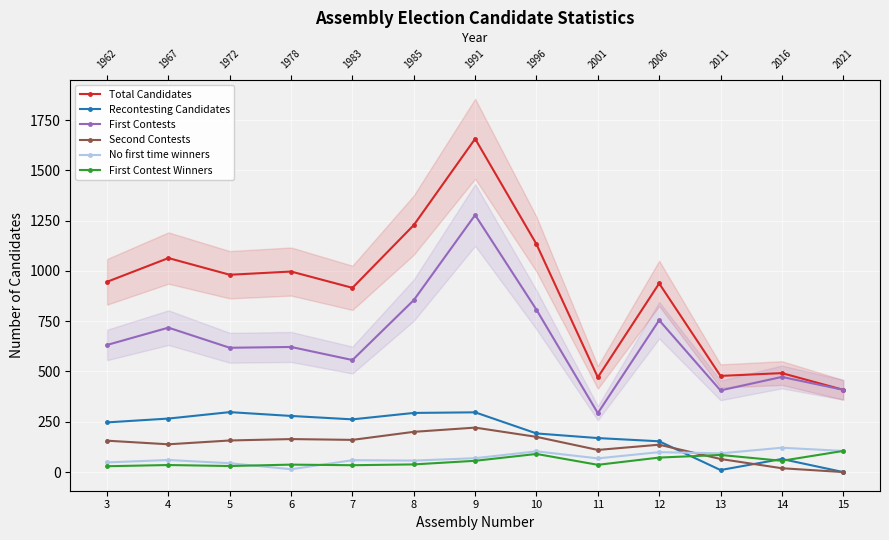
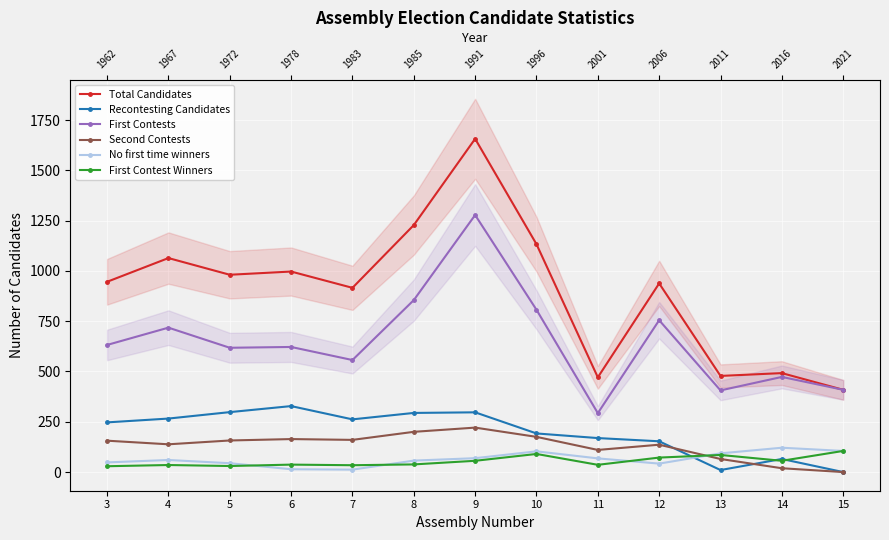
Recontesting Candidates, 6: 280 -> 330
No first time winners, 7: 60 -> 10
No first time winners, 12: 100 -> 40
